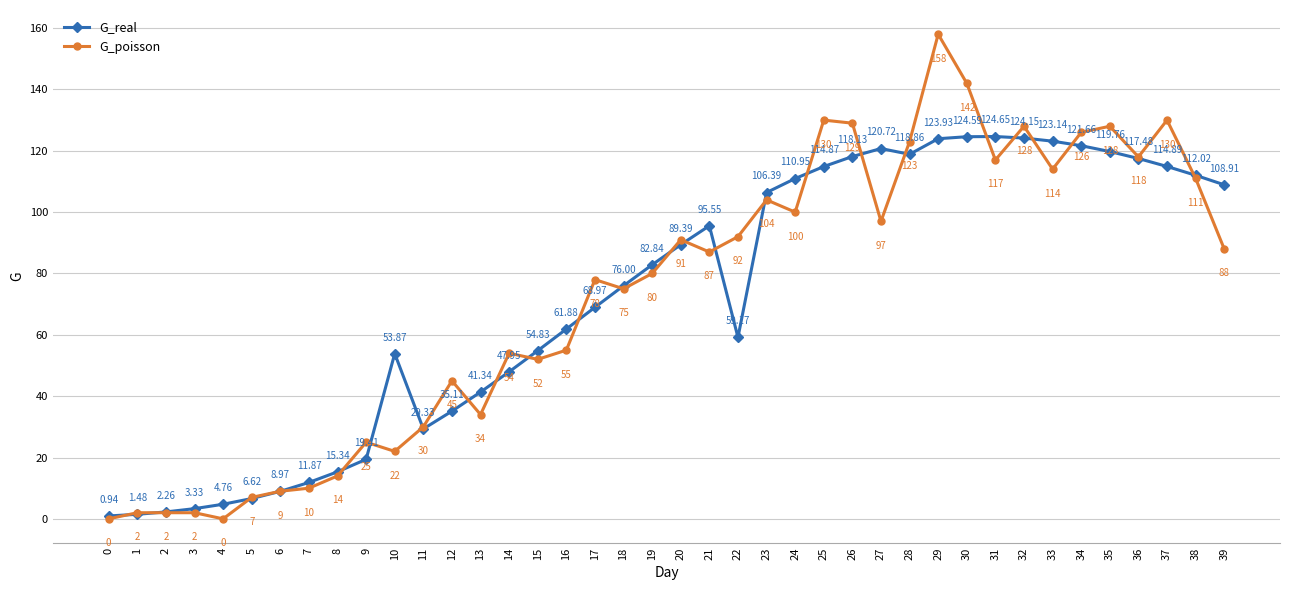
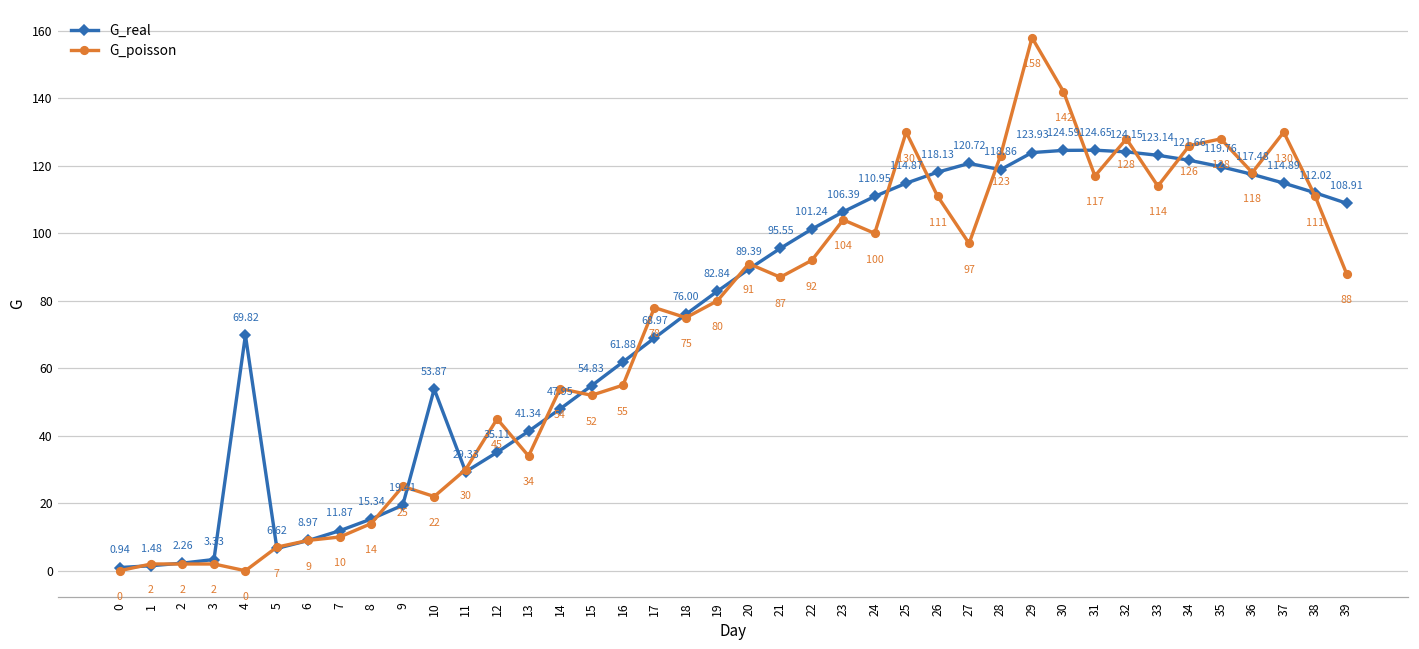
G_real, 4: 4.76 -> 69.82
G_real, 22: 59.17 -> 101.24
G_poisson, 26: 129 -> 111
